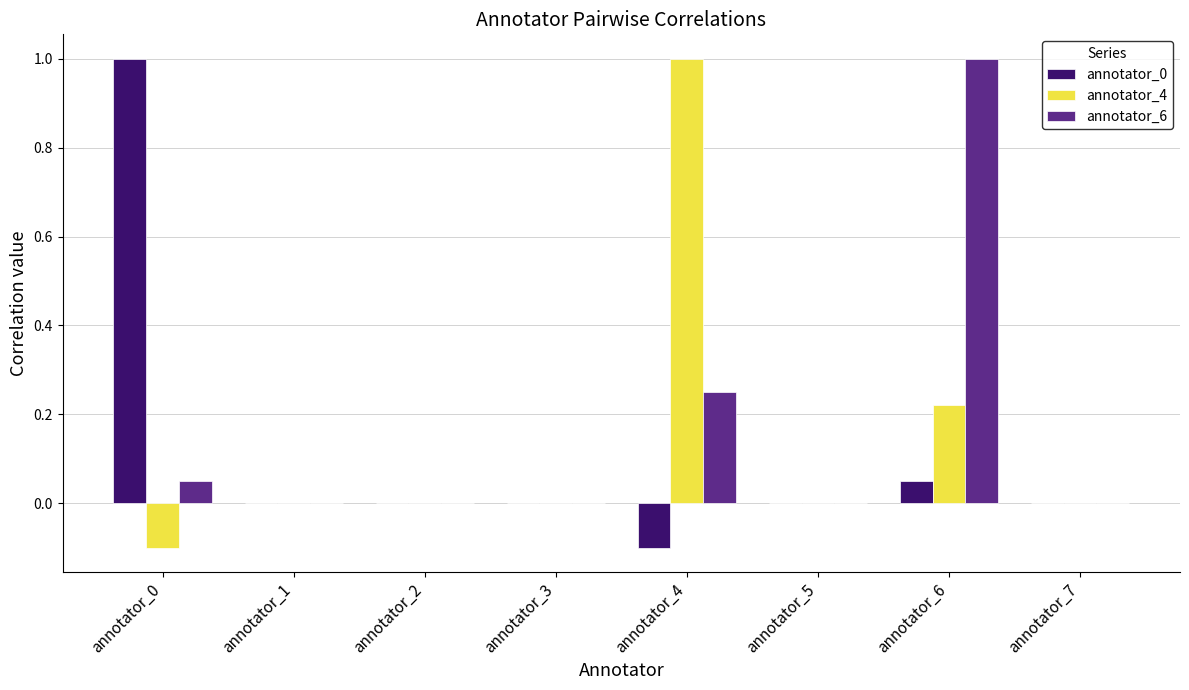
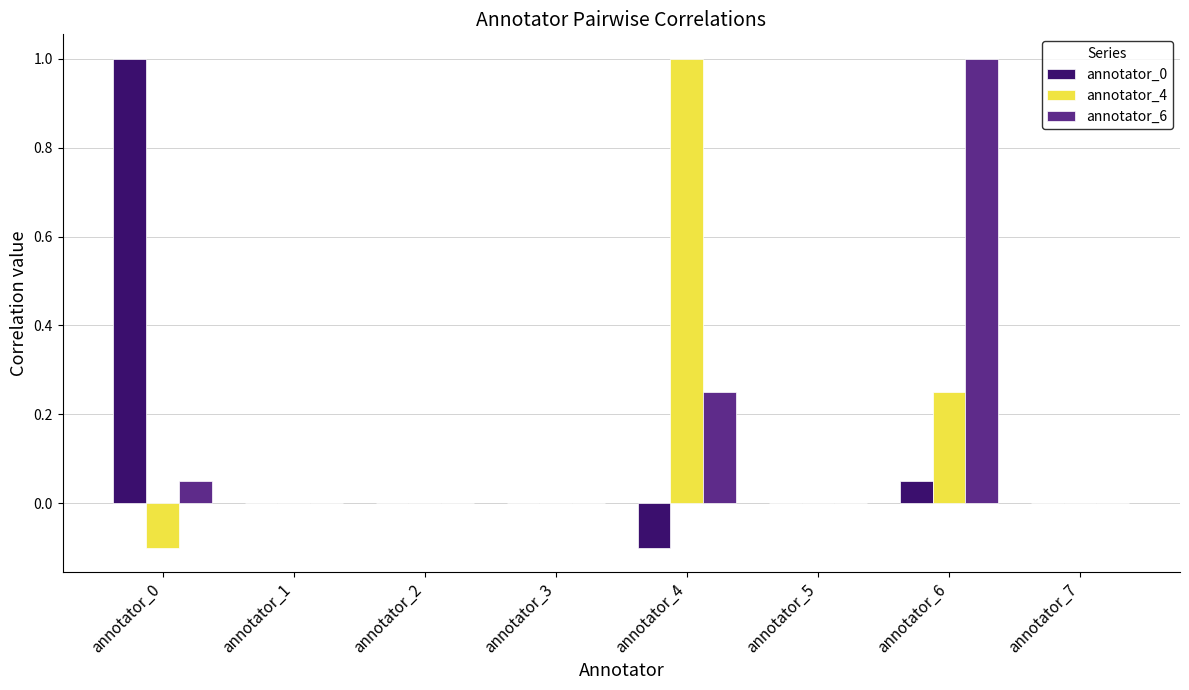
annotator_4, annotator_6: 0.22 -> 0.25
